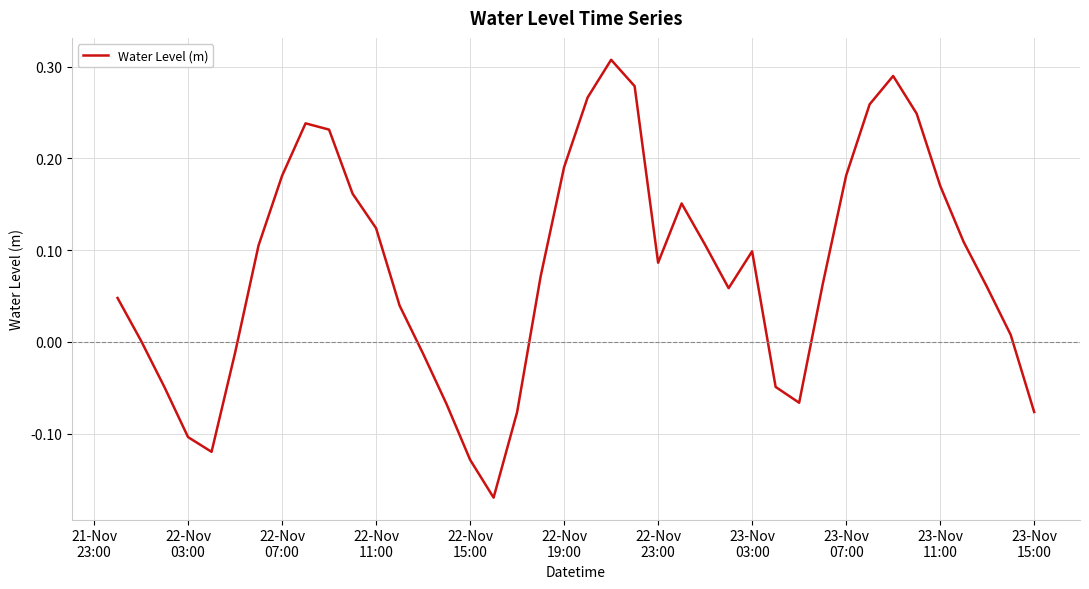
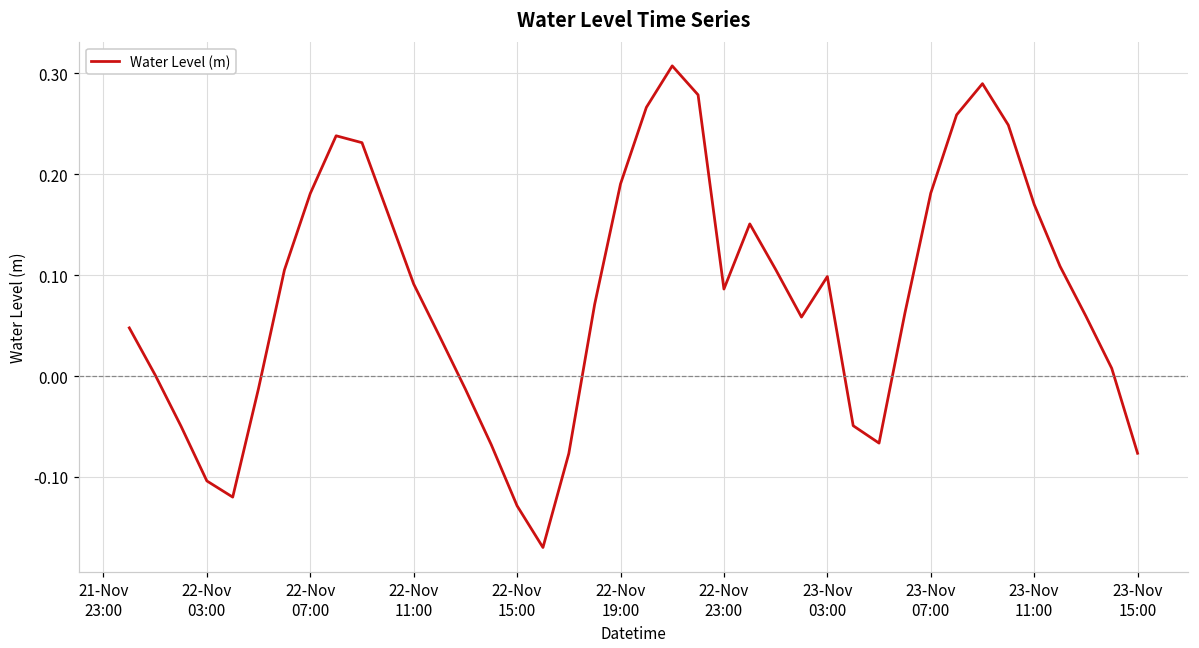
22-Nov 11:00: 0.12 -> 0.09
